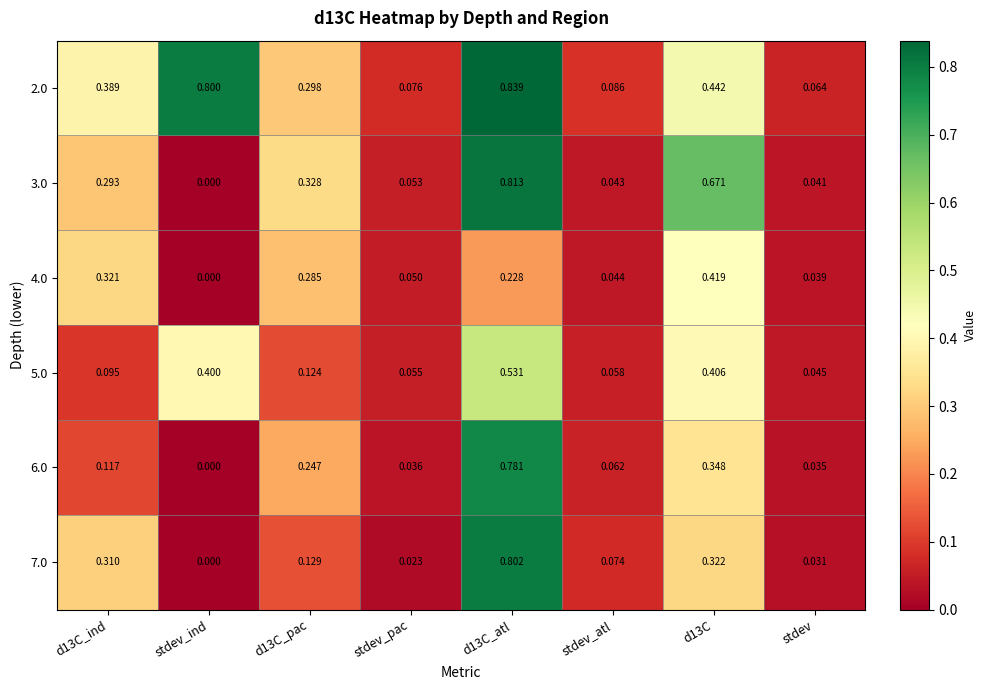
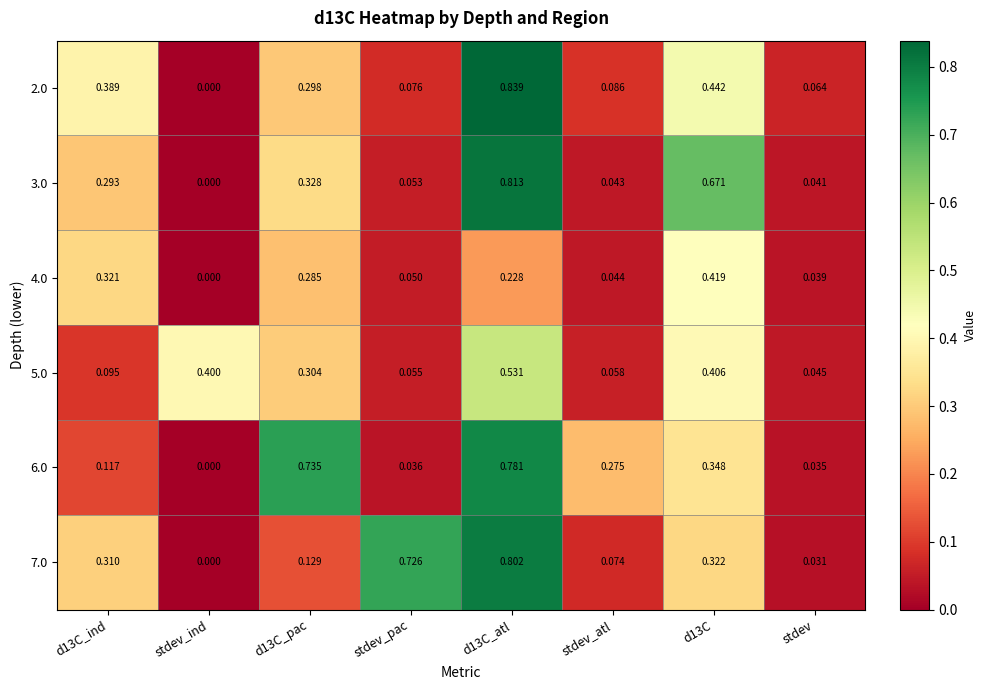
2.0, stdev_ind: 0.800 -> 0.000
5.0, d13C_pac: 0.124 -> 0.304
6.0, d13C_pac: 0.247 -> 0.735
6.0, stdev_atl: 0.062 -> 0.275
7.0, stdev_pac: 0.023 -> 0.726
